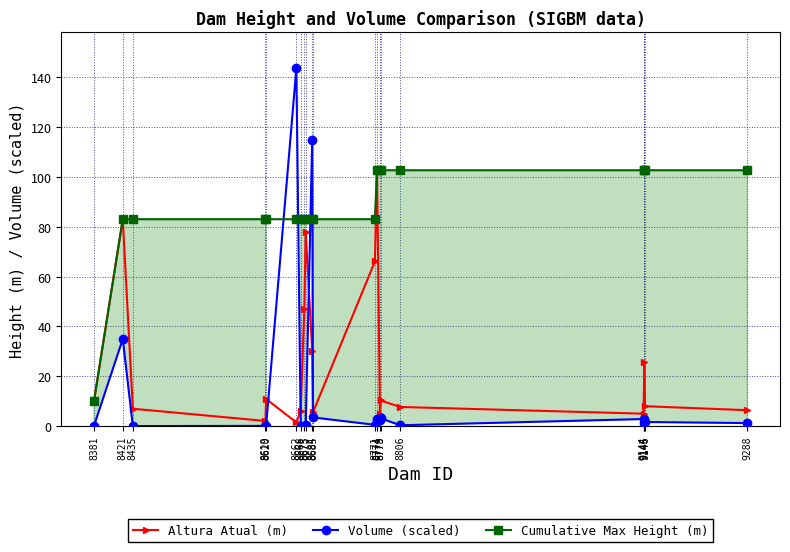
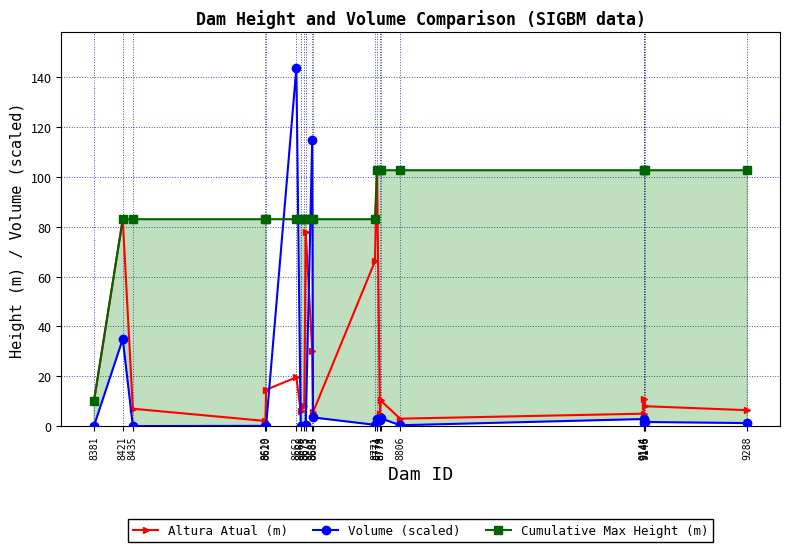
Altura Atual (m), 8620: 11 -> 15
Altura Atual (m), 8662: 2 -> 20
Altura Atual (m), 8673: 47 -> 8
Altura Atual (m), 8806: 8 -> 3
Altura Atual (m), 9145: 26 -> 11
